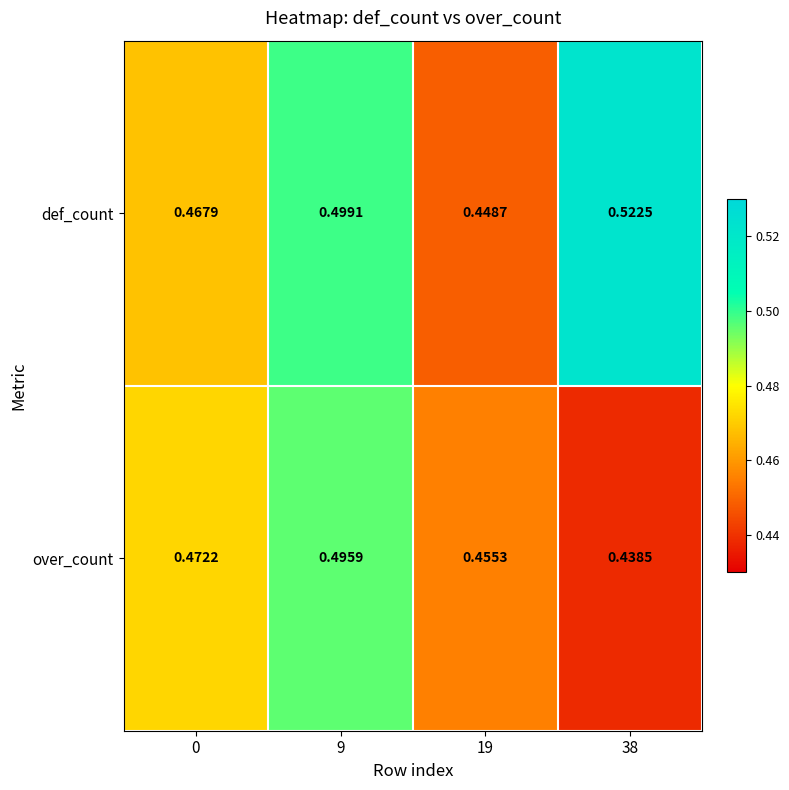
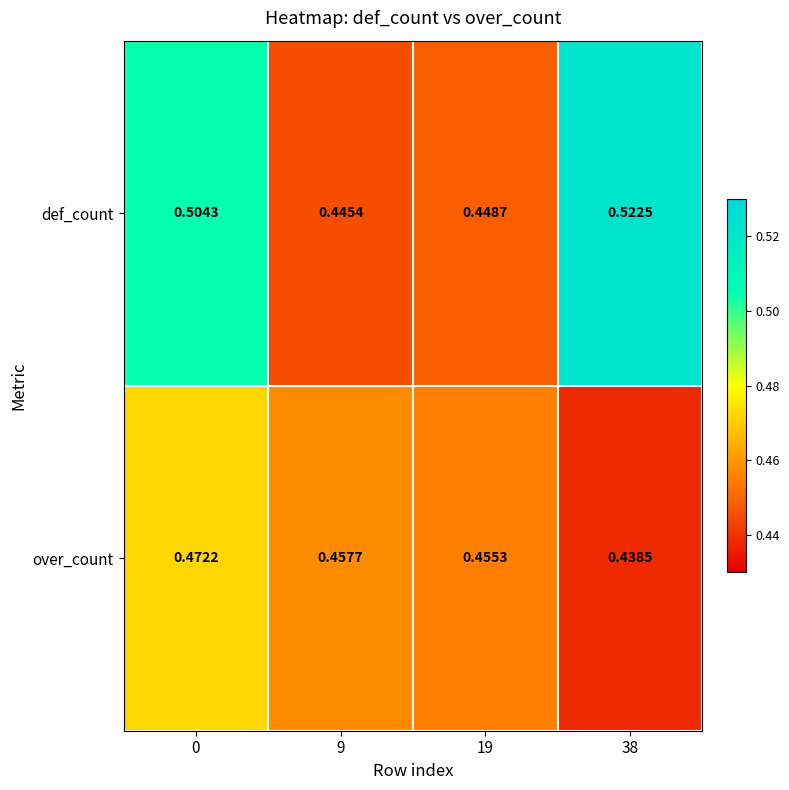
def_count, 0: 0.4679 -> 0.5043
def_count, 9: 0.4991 -> 0.4454
over_count, 9: 0.4959 -> 0.4577
